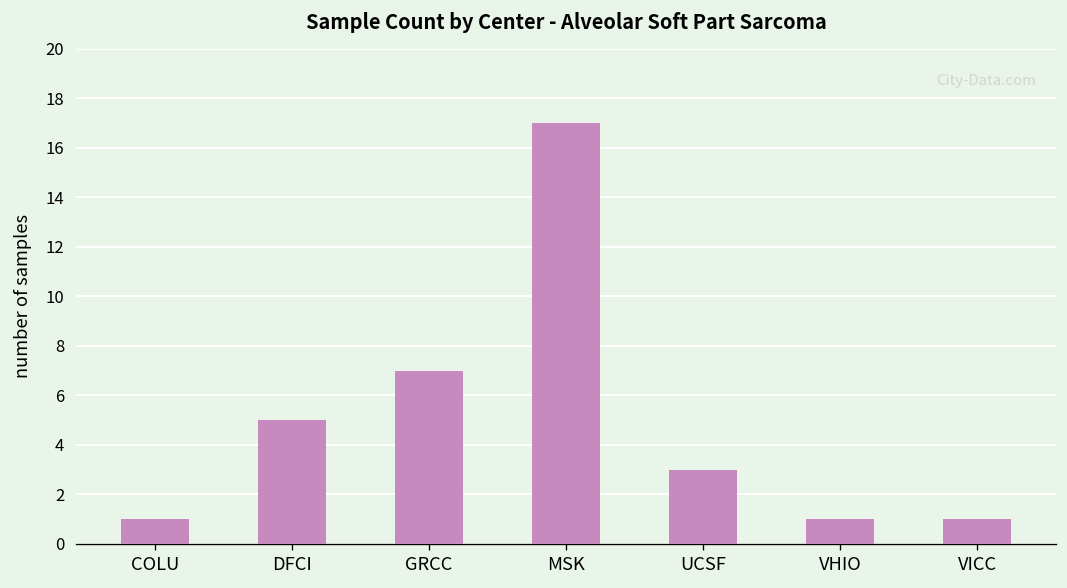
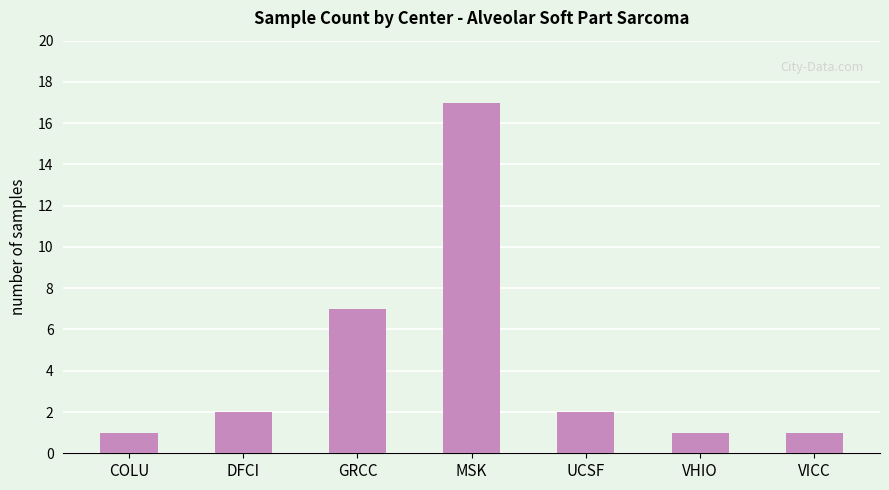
DFCI: 5 -> 2
UCSF: 3 -> 2
